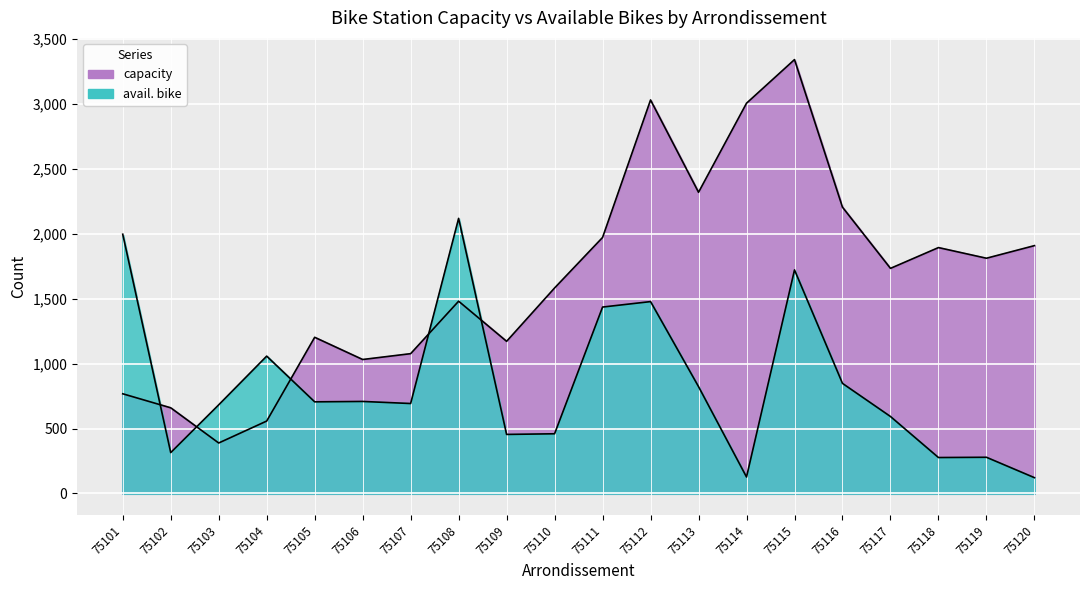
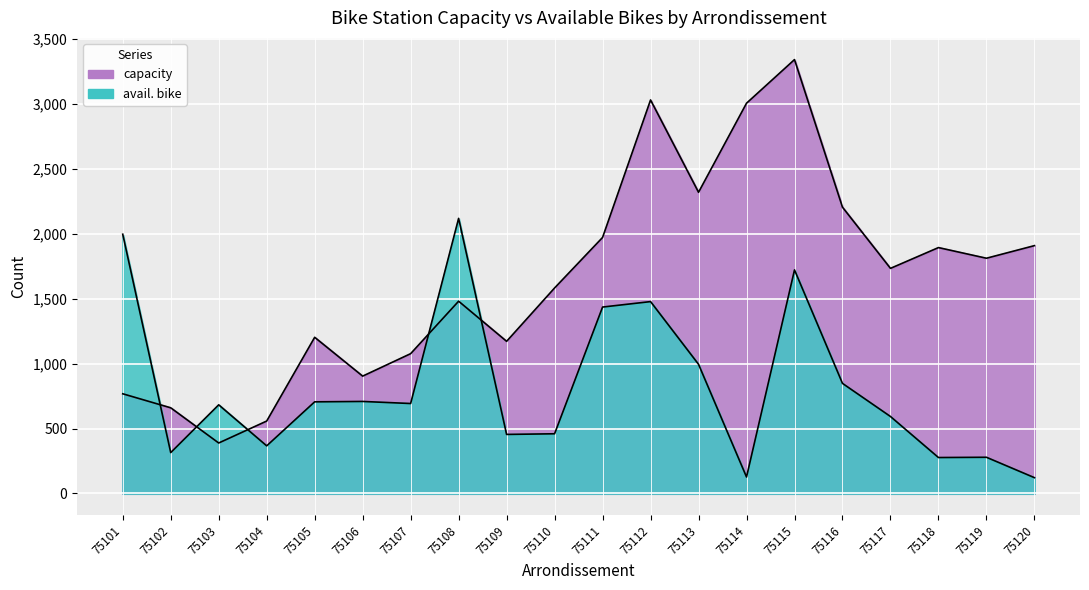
avail. bike, 75104: 1,060 -> 370
capacity, 75106: 1,030 -> 900
avail. bike, 75113: 820 -> 1,000
